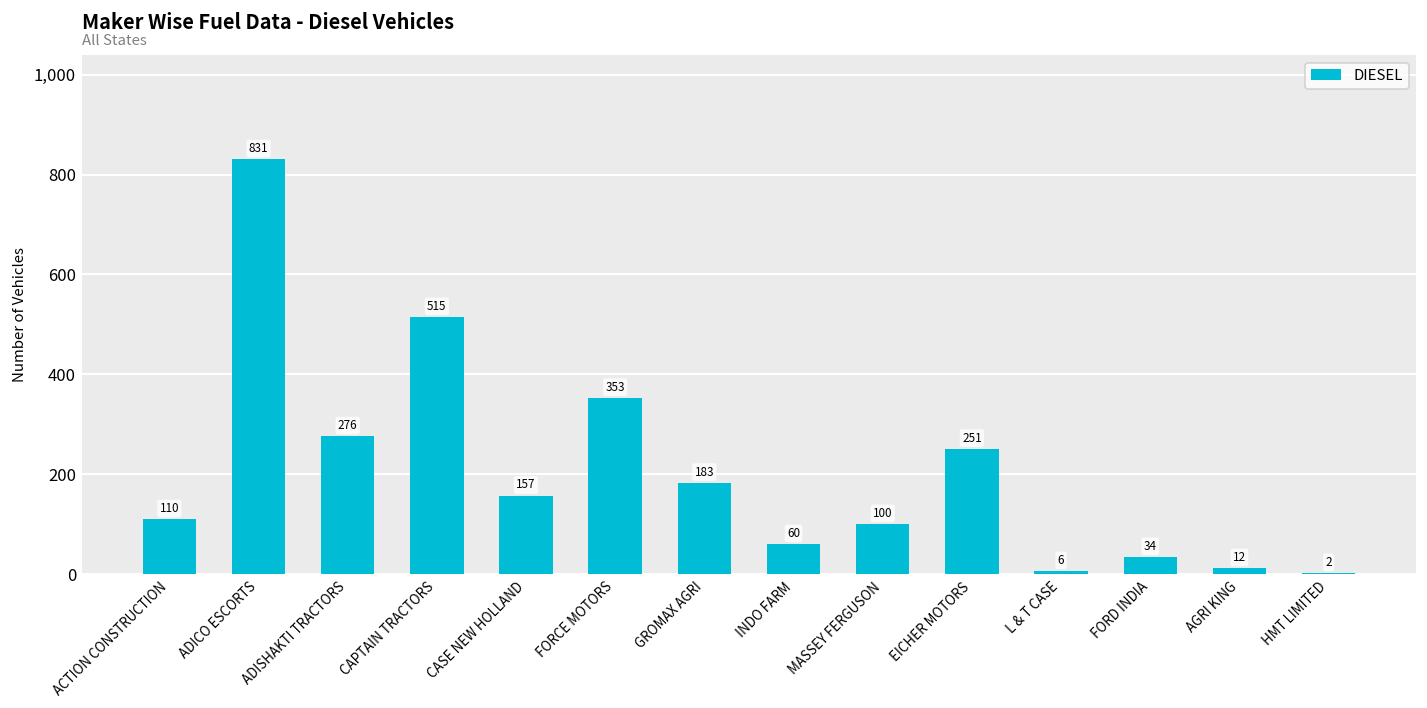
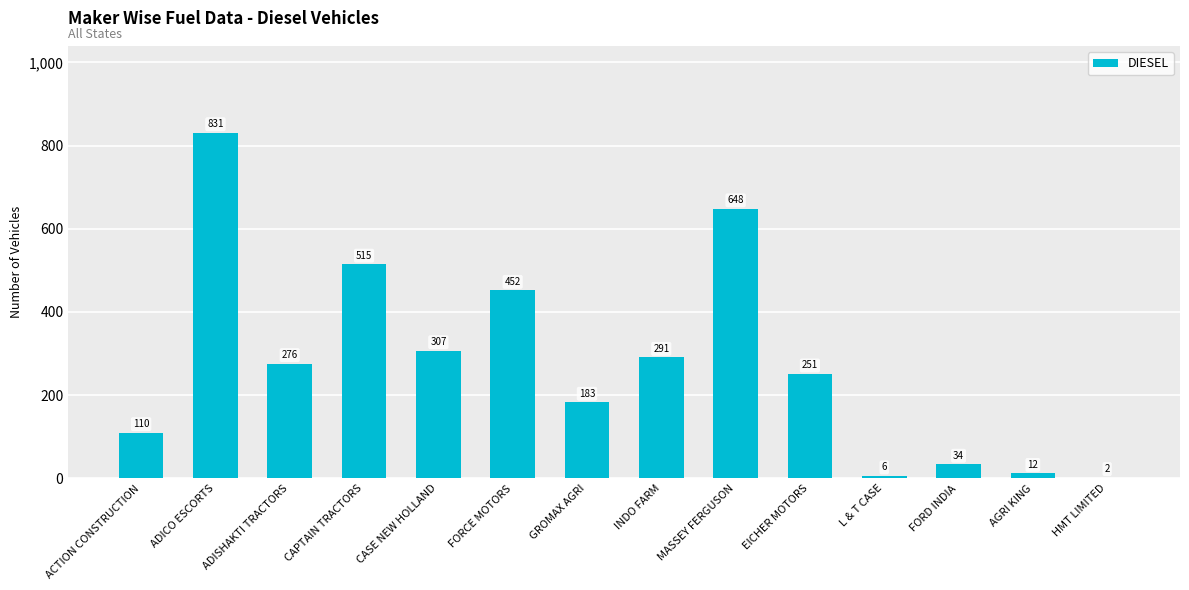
CASE NEW HOLLAND: 157 -> 307
FORCE MOTORS: 353 -> 452
INDO FARM: 60 -> 291
MASSEY FERGUSON: 100 -> 648
